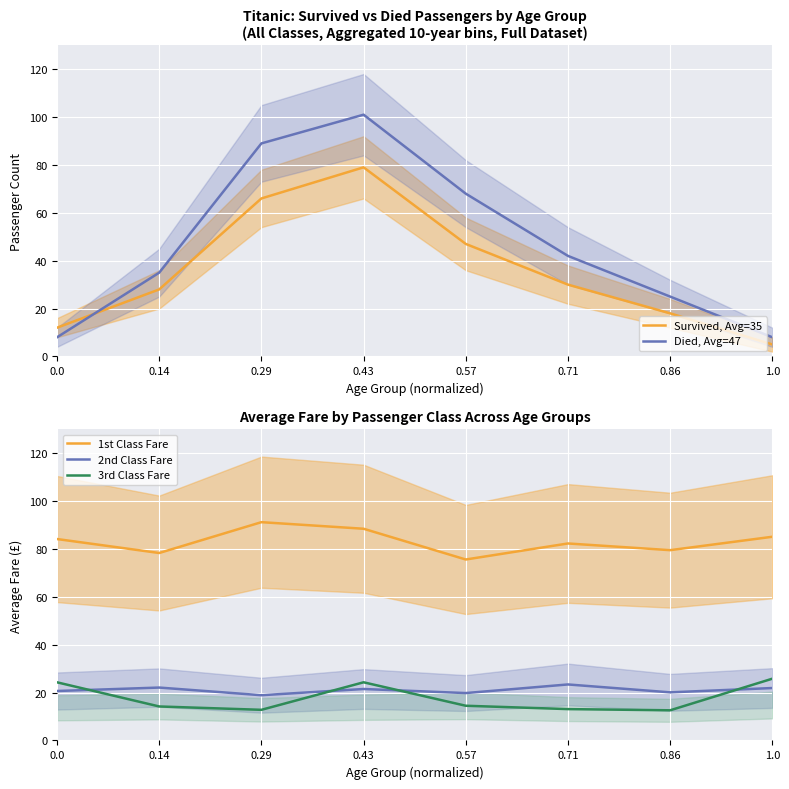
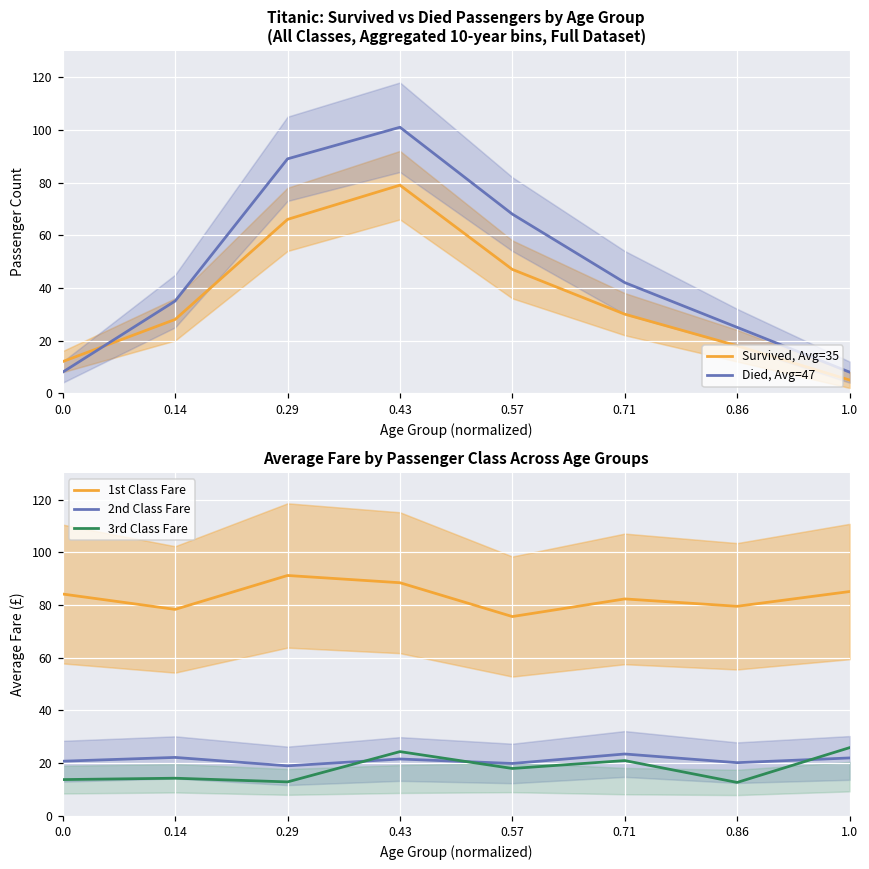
Average Fare by Passenger Class Across Age Groups, 3rd Class Fare, 0.0: 24 -> 14
Average Fare by Passenger Class Across Age Groups, 3rd Class Fare, 0.57: 15 -> 18
Average Fare by Passenger Class Across Age Groups, 3rd Class Fare, 0.71: 13 -> 21
